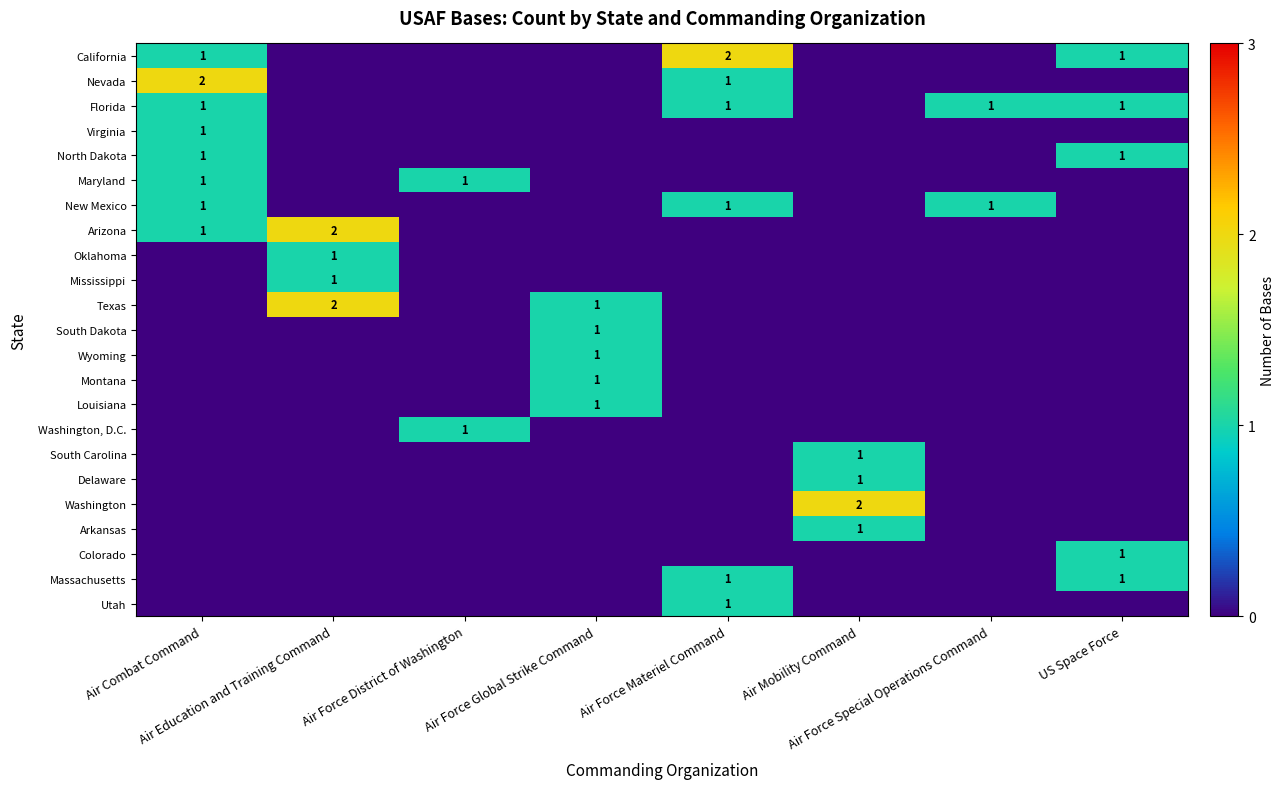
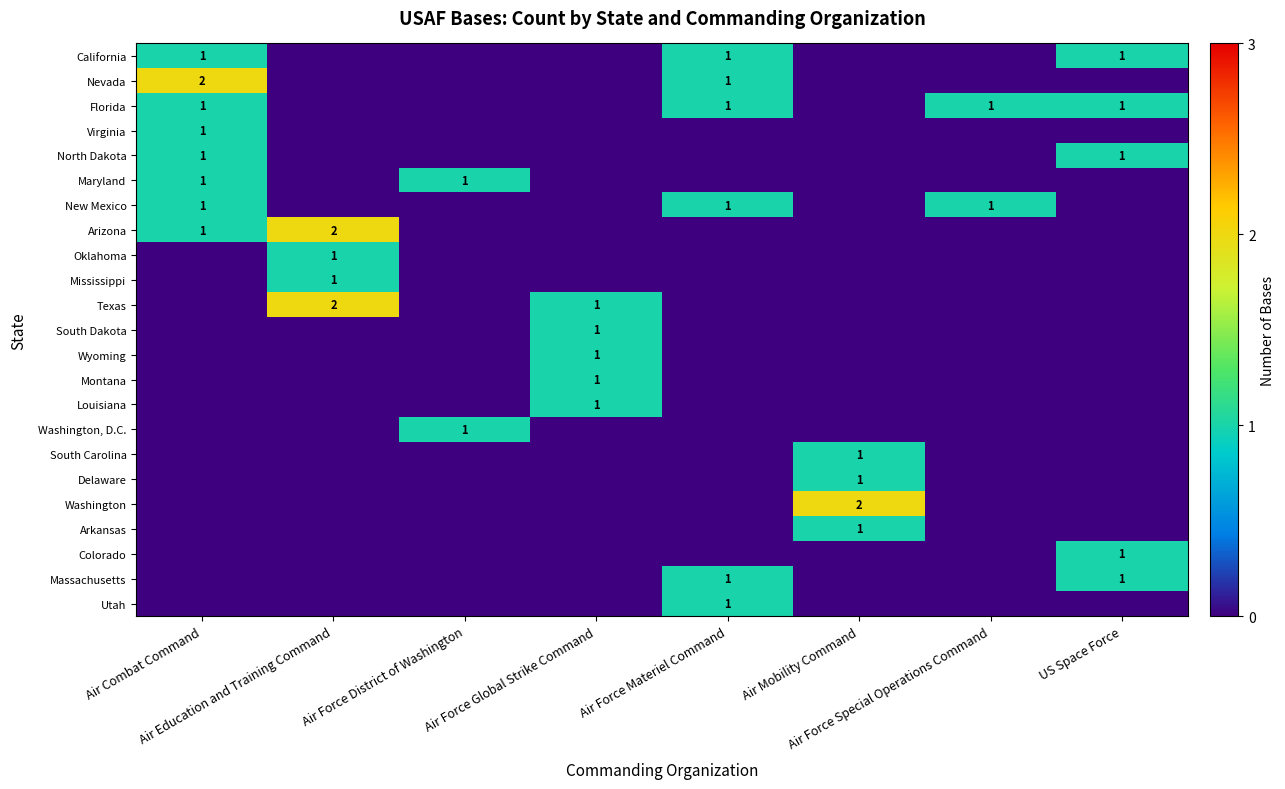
California, Air Force Materiel Command: 2 -> 1
